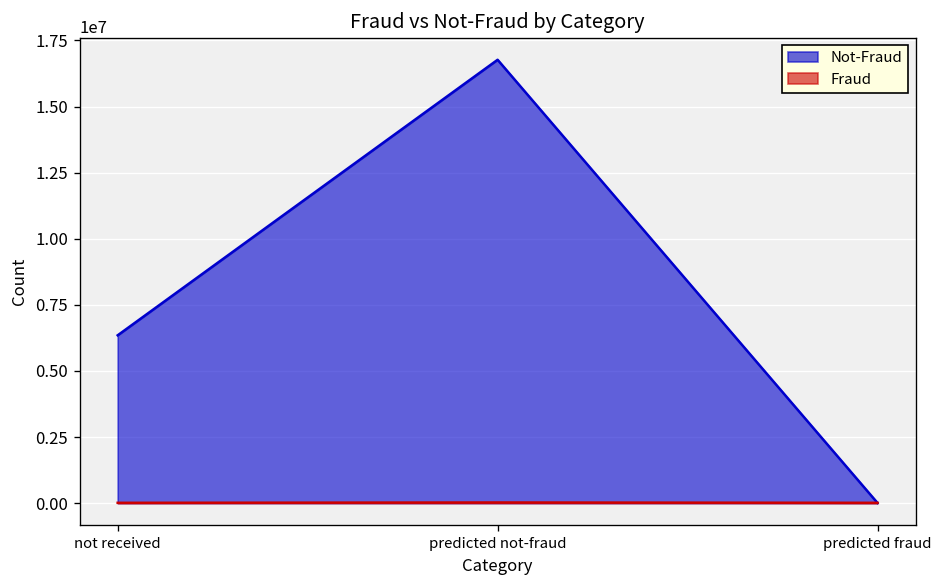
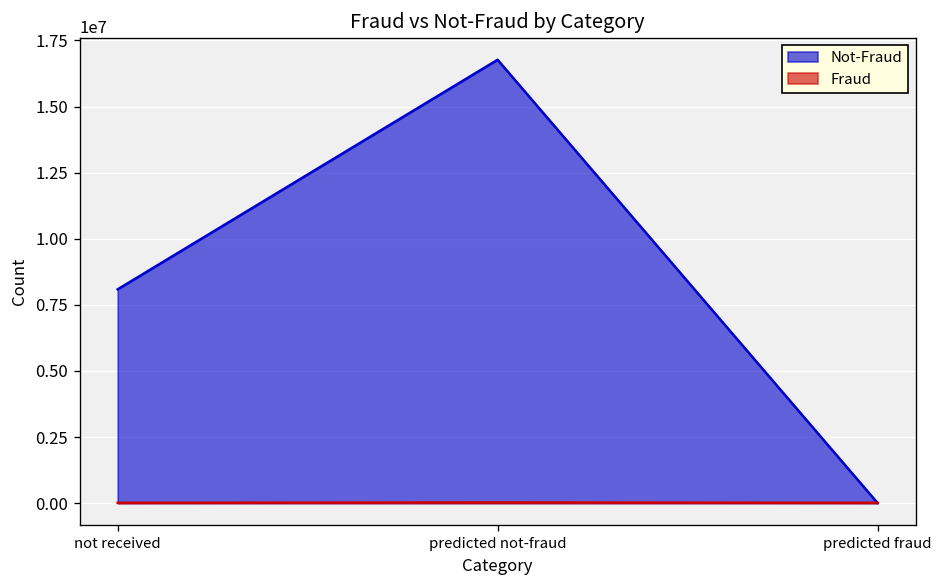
Not-Fraud, not received: 6300000 -> 8100000
